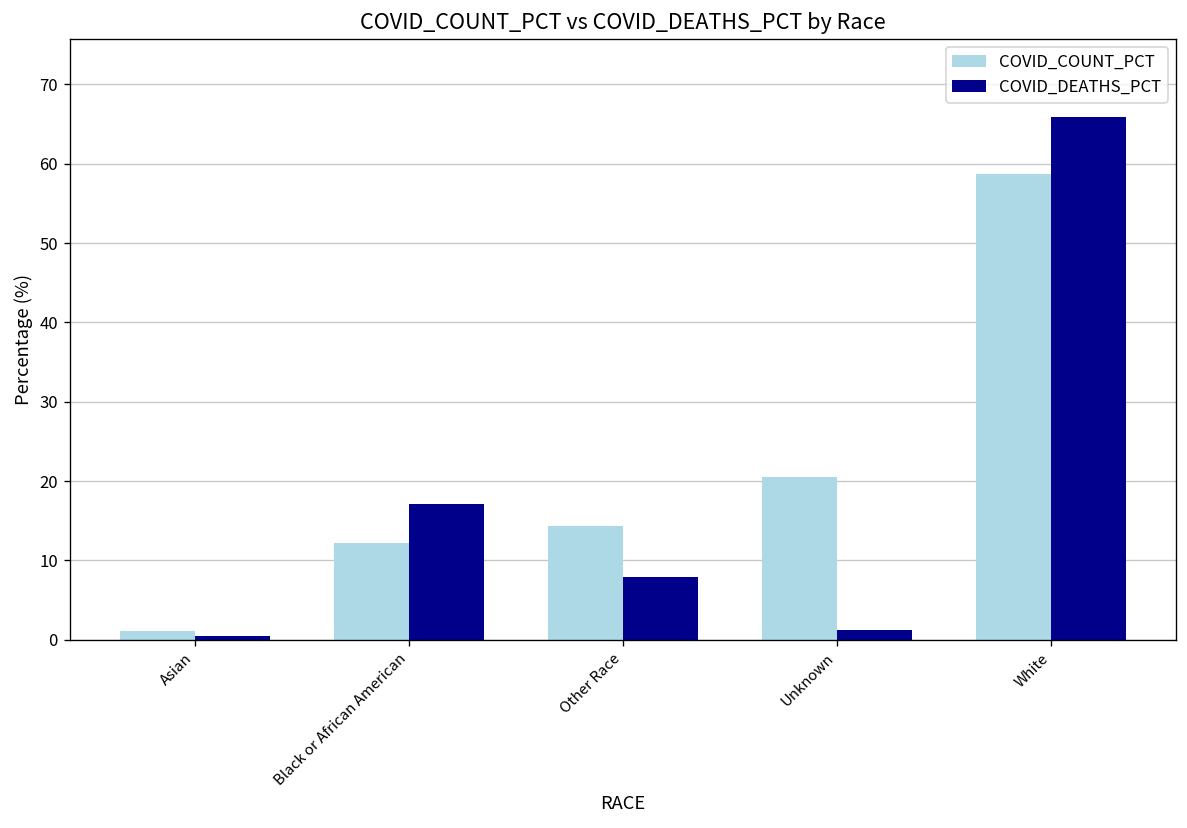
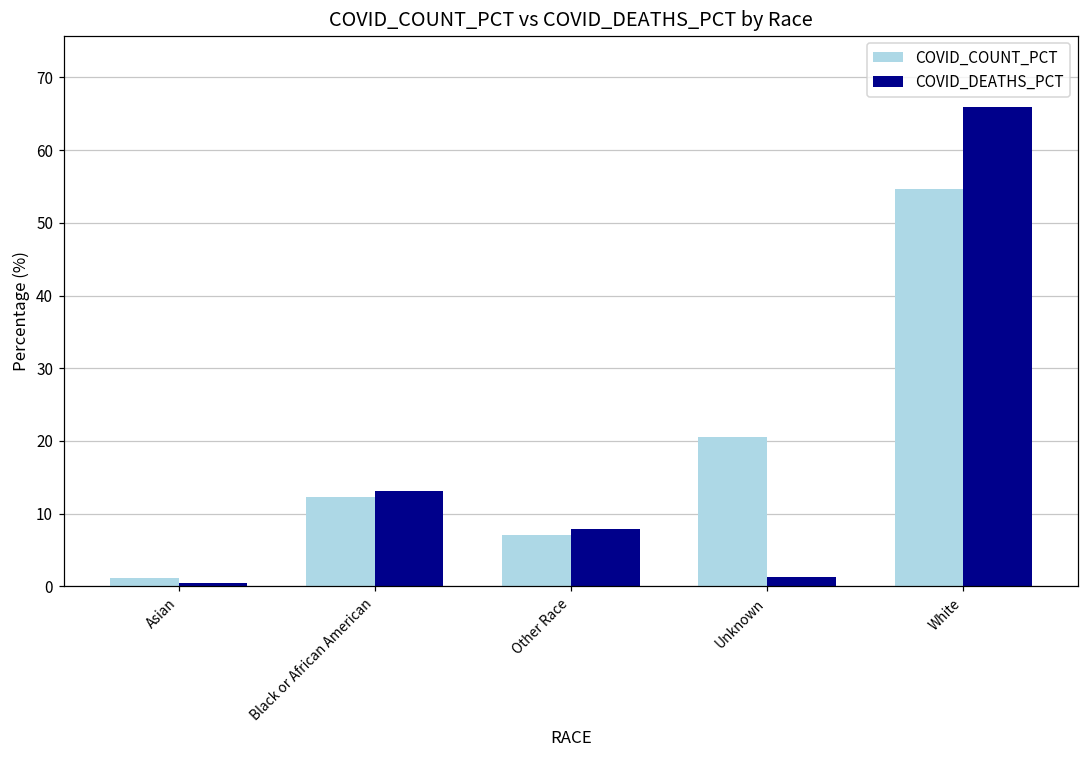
COVID_DEATHS_PCT, Black or African American: 17 -> 13
COVID_COUNT_PCT, Other Race: 14 -> 7
COVID_COUNT_PCT, White: 59 -> 55
